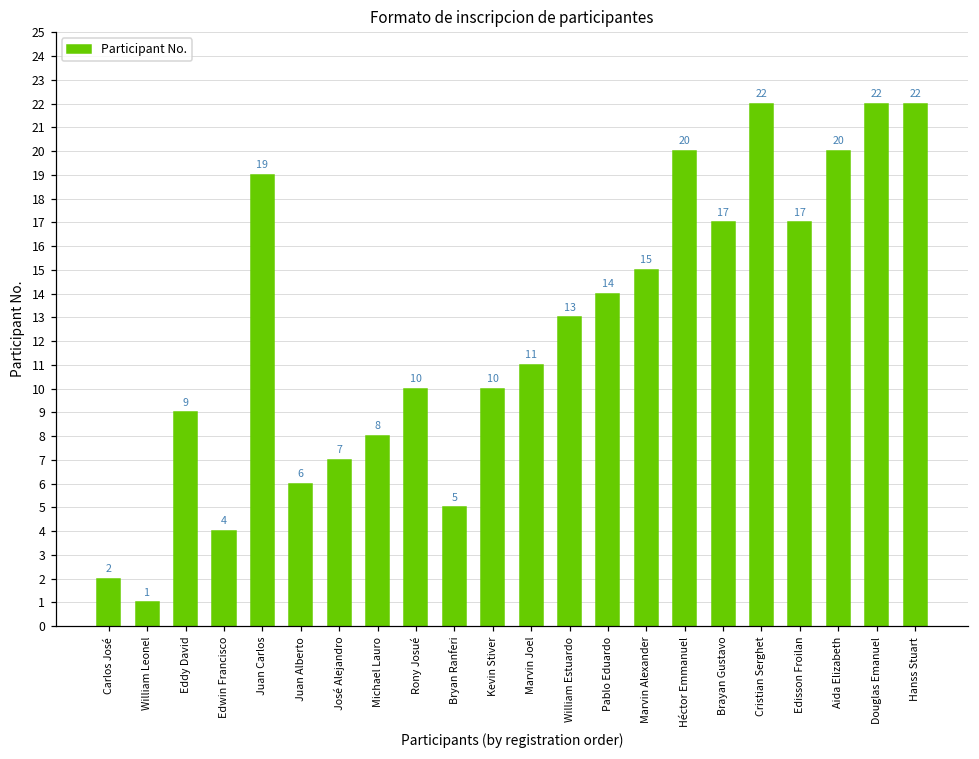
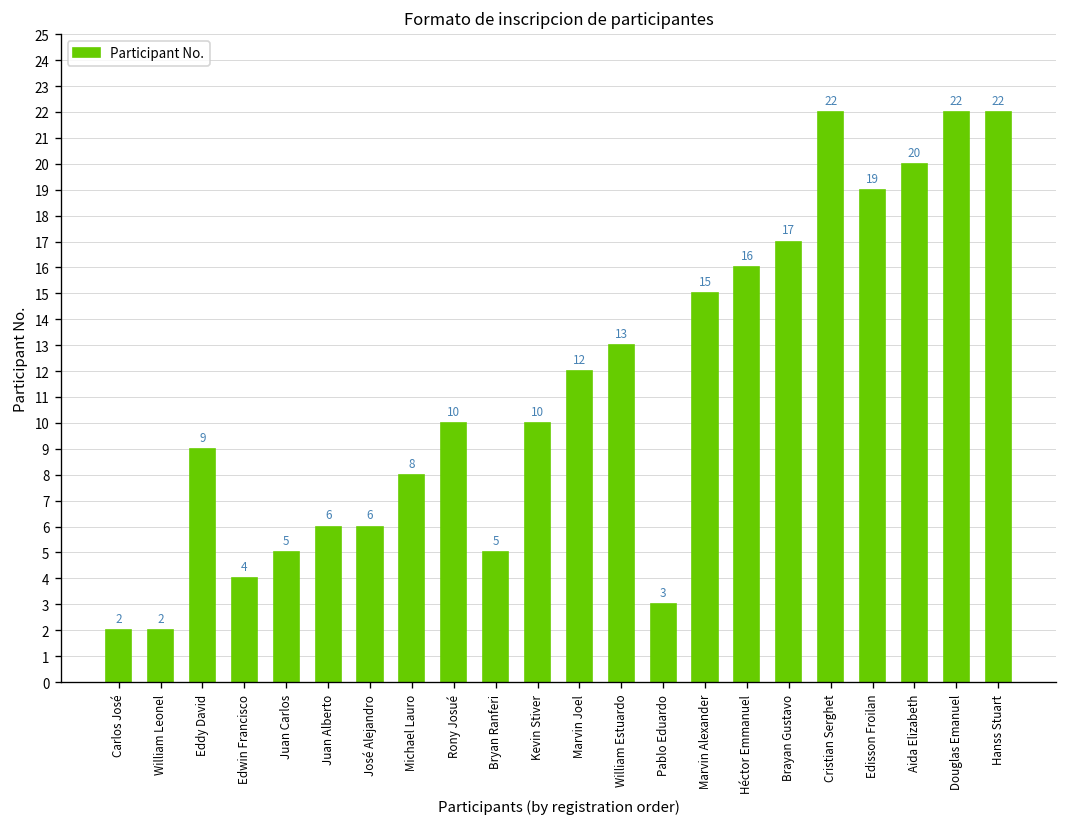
William Leonel: 1 -> 2
Juan Carlos: 19 -> 5
José Alejandro: 7 -> 6
Marvin Joel: 11 -> 12
Pablo Eduardo: 14 -> 3
Héctor Emmanuel: 20 -> 16
Edisson Froilan: 17 -> 19
